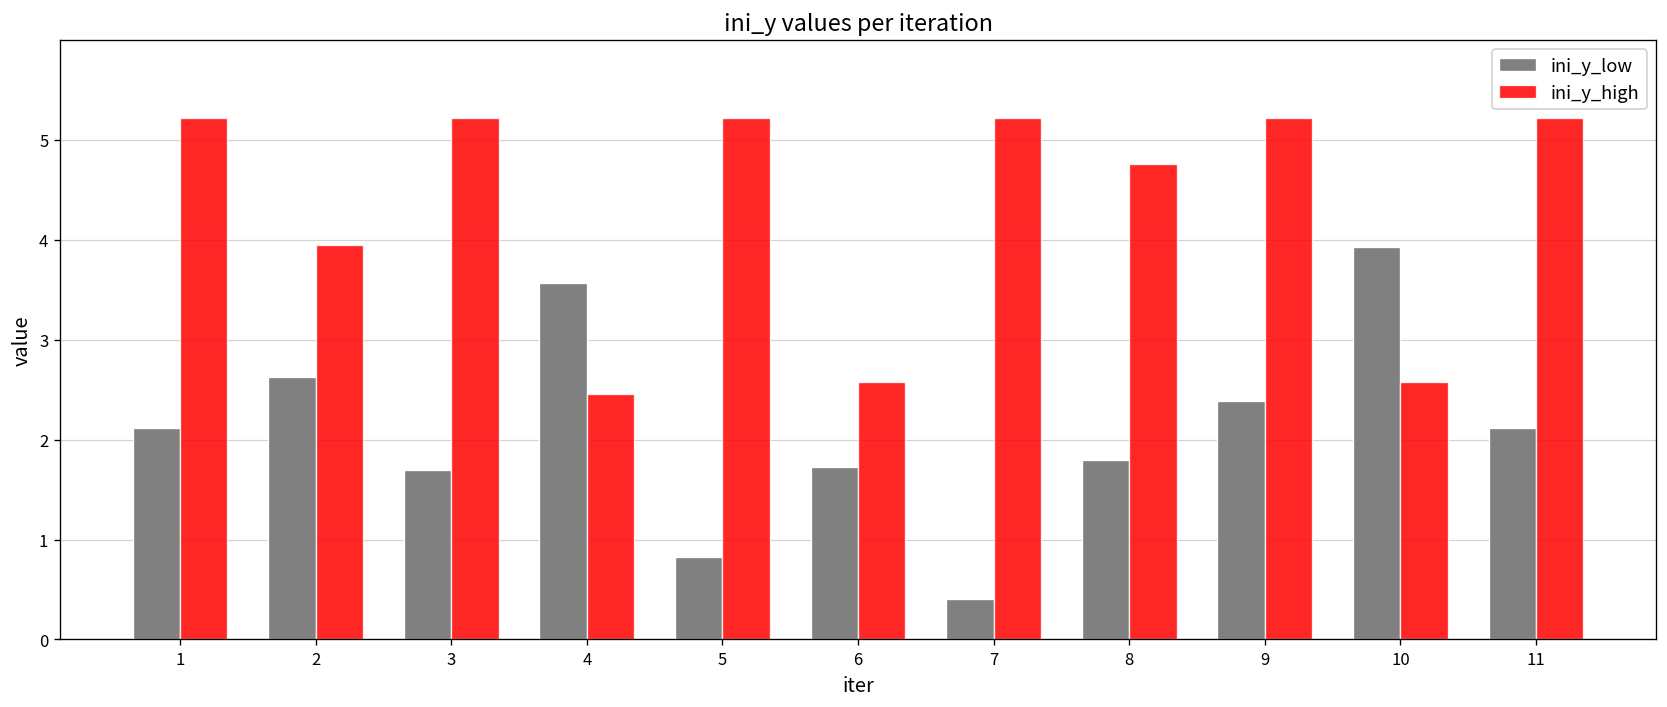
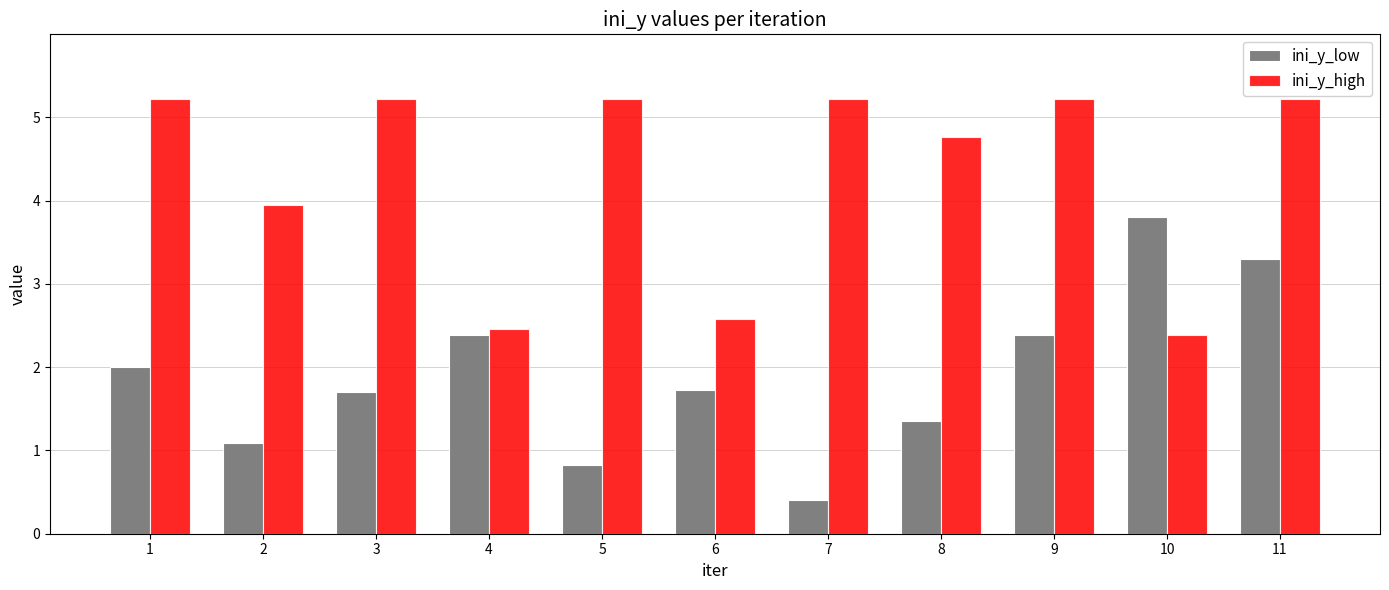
ini_y_low, 1: 2.1 -> 2.0
ini_y_low, 2: 2.6 -> 1.1
ini_y_low, 4: 3.6 -> 2.4
ini_y_low, 8: 1.8 -> 1.4
ini_y_low, 10: 3.9 -> 3.8
ini_y_high, 10: 2.6 -> 2.4
ini_y_low, 11: 2.1 -> 3.3
